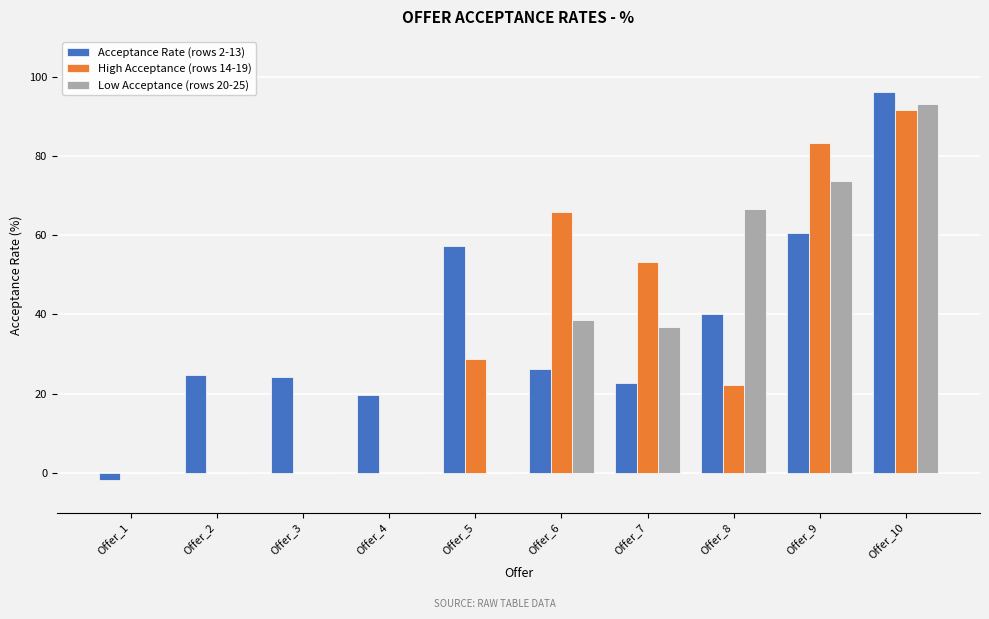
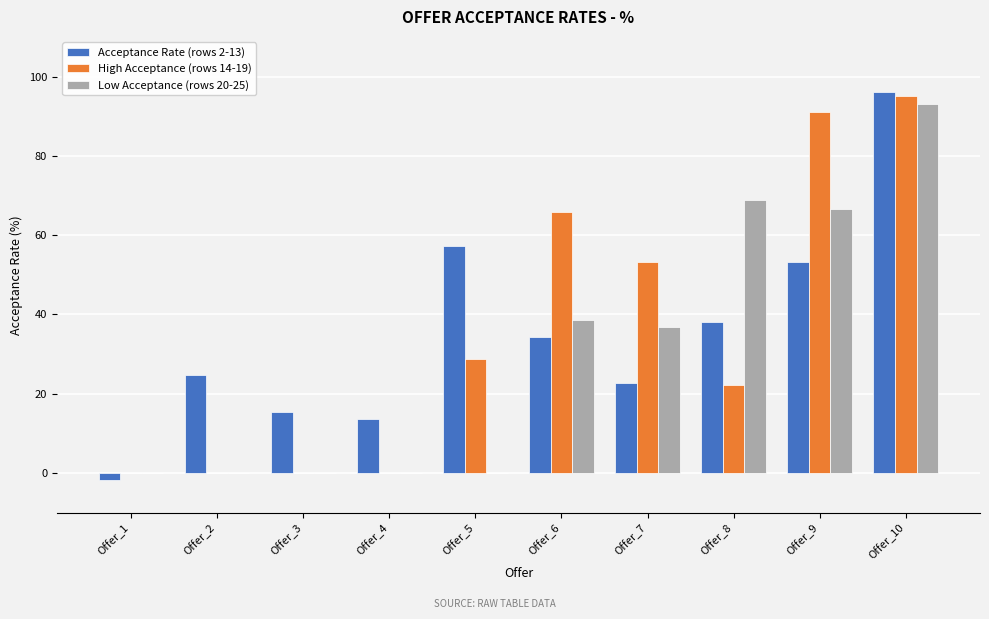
Acceptance Rate (rows 2-13), Offer_3: 24 -> 15
Acceptance Rate (rows 2-13), Offer_4: 20 -> 14
Acceptance Rate (rows 2-13), Offer_6: 26 -> 34
Acceptance Rate (rows 2-13), Offer_8: 40 -> 38
Low Acceptance (rows 20-25), Offer_8: 67 -> 69
Acceptance Rate (rows 2-13), Offer_9: 61 -> 53
High Acceptance (rows 14-19), Offer_9: 83 -> 91
Low Acceptance (rows 20-25), Offer_9: 74 -> 67
High Acceptance (rows 14-19), Offer_10: 92 -> 95
